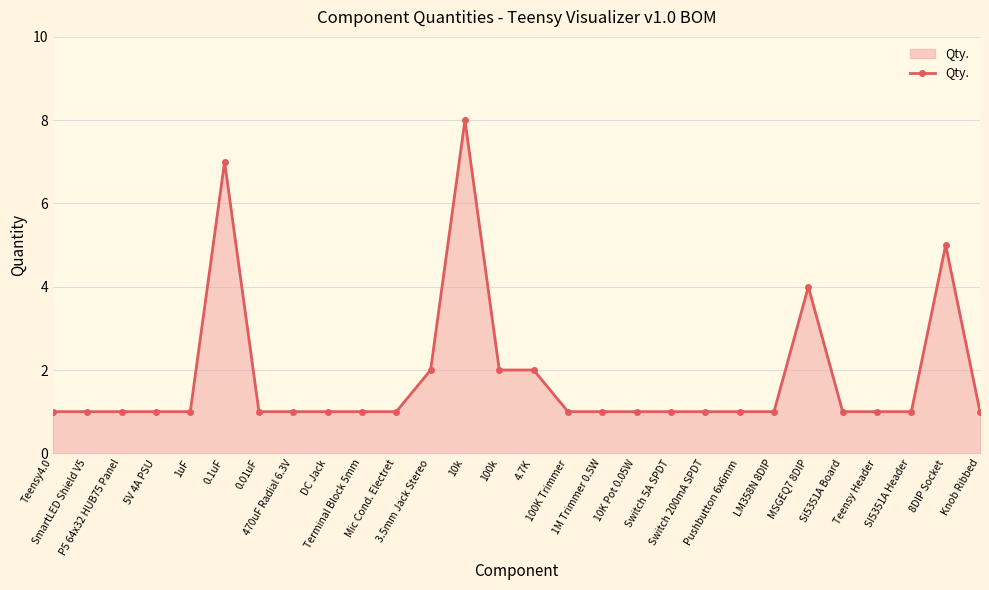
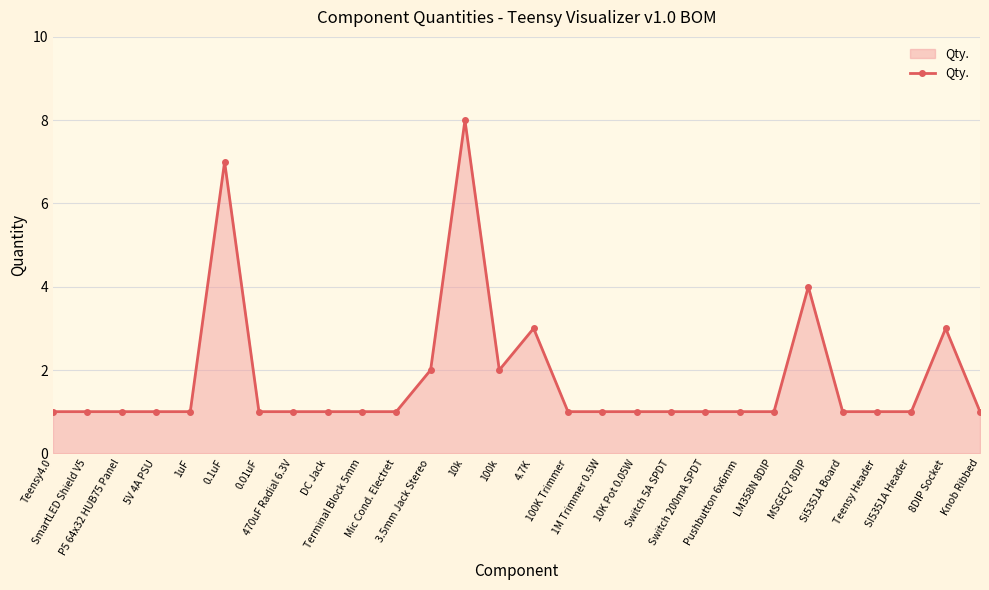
4.7K: 2 -> 3
8DIP Socket: 5 -> 3
